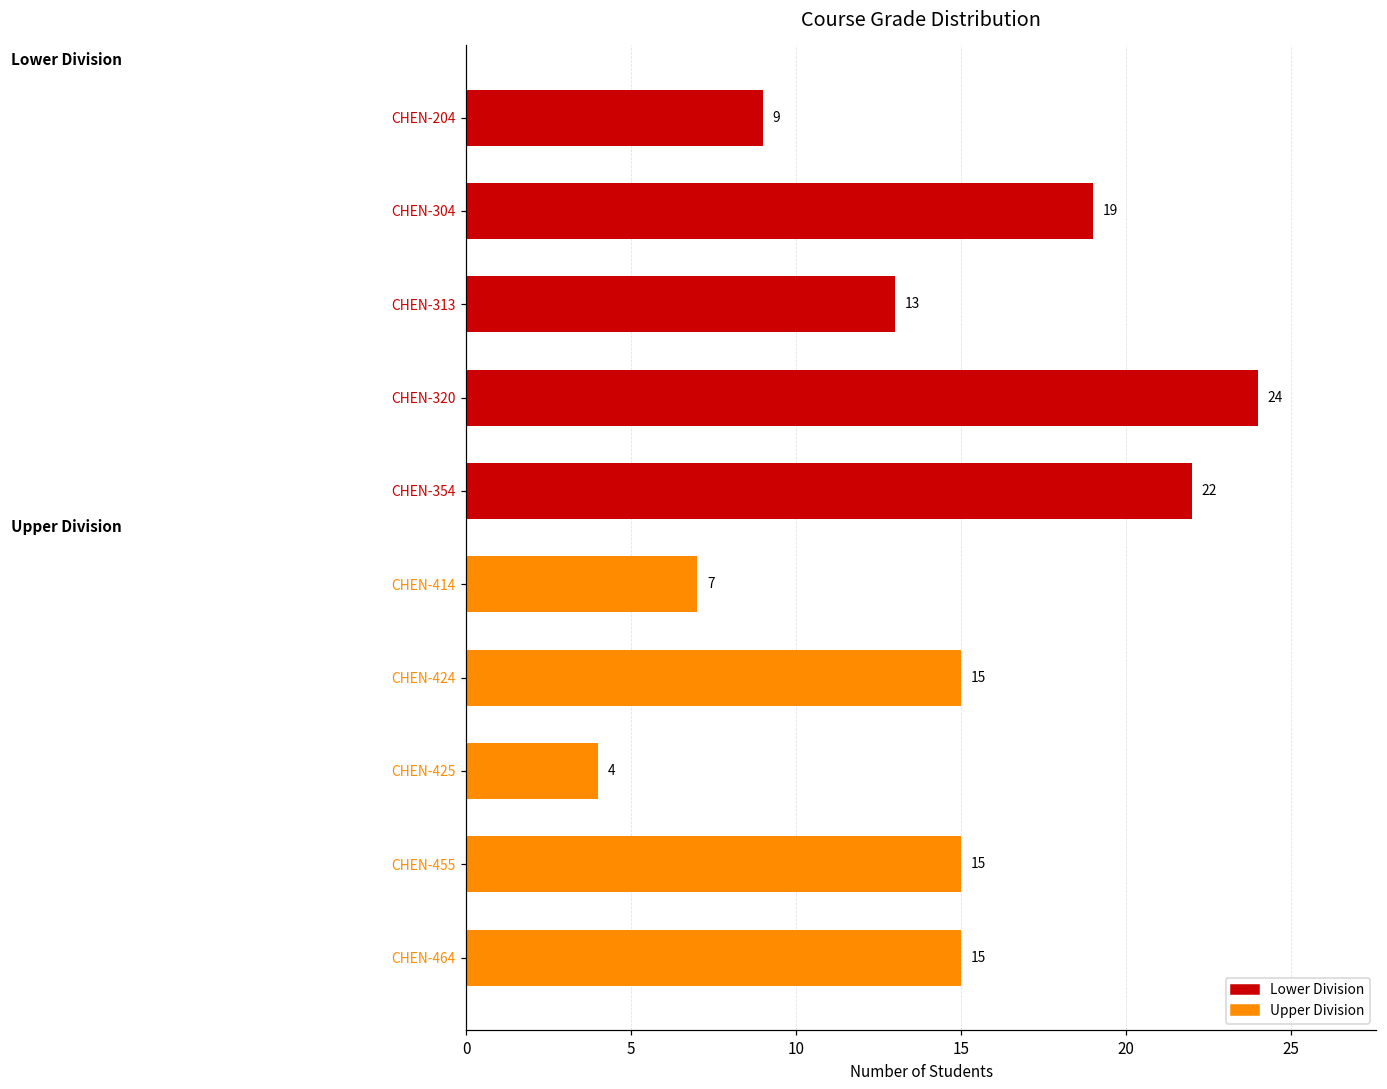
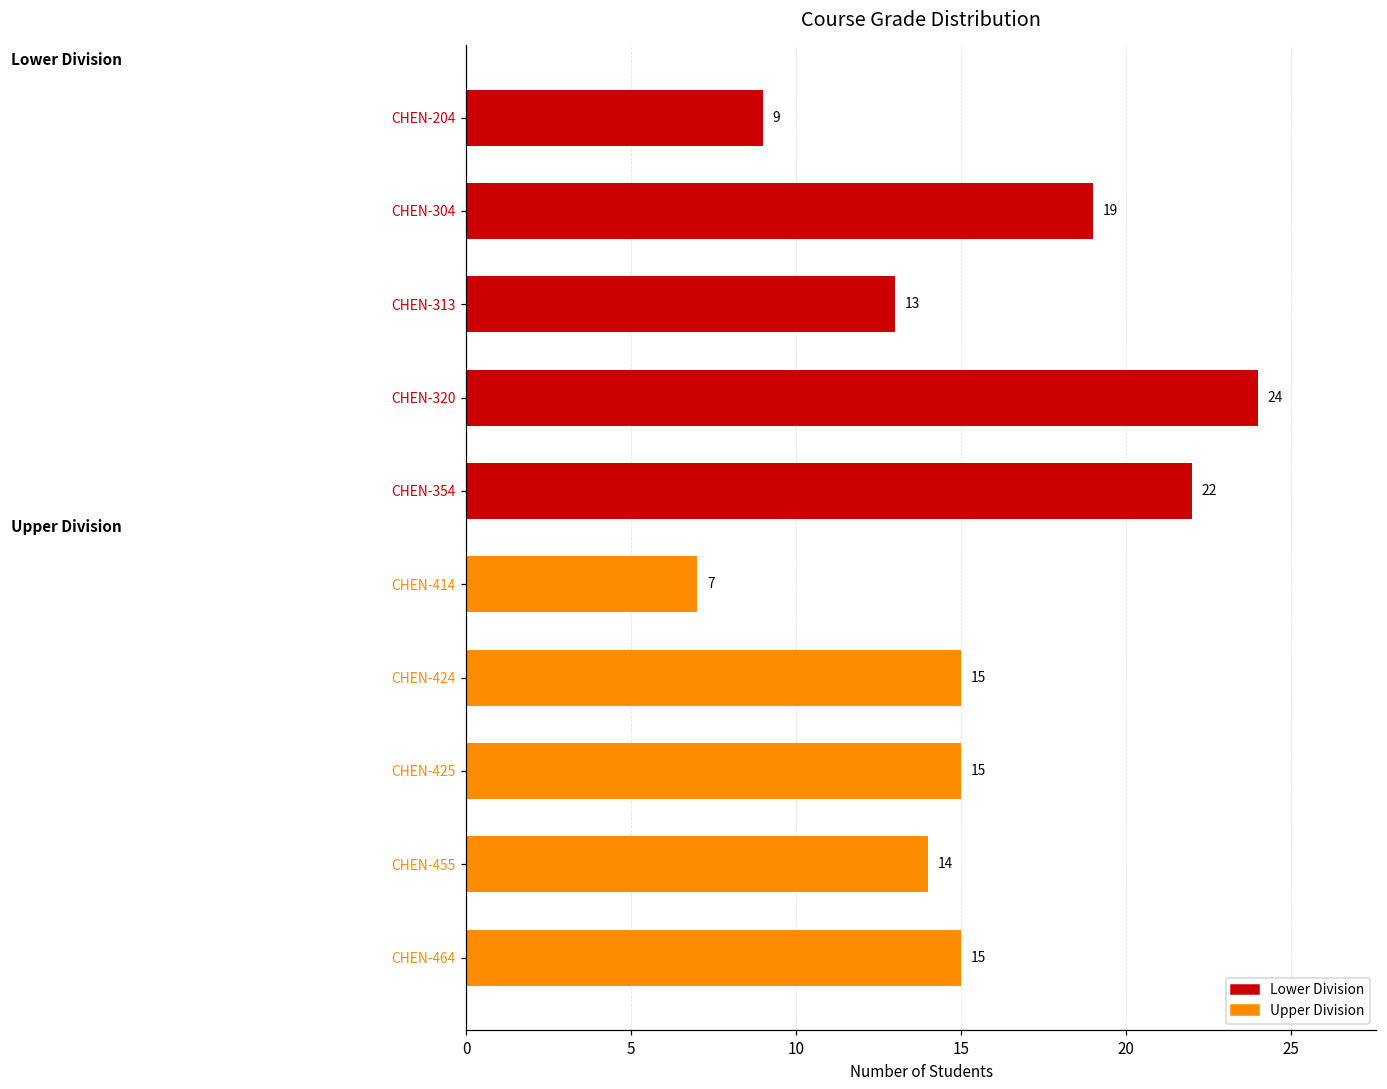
CHEN-425: 4 -> 15
CHEN-455: 15 -> 14
